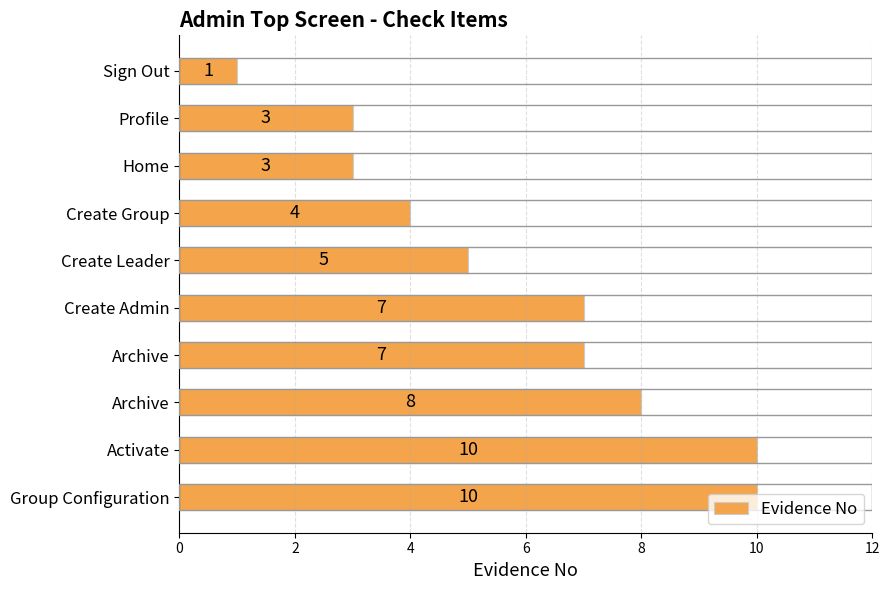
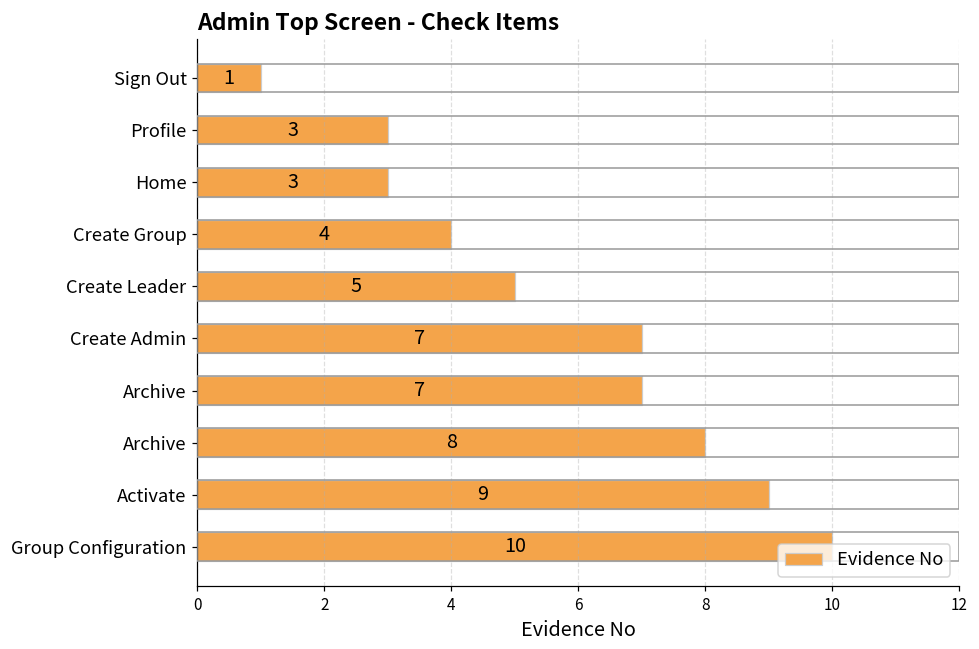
Activate: 10 -> 9
